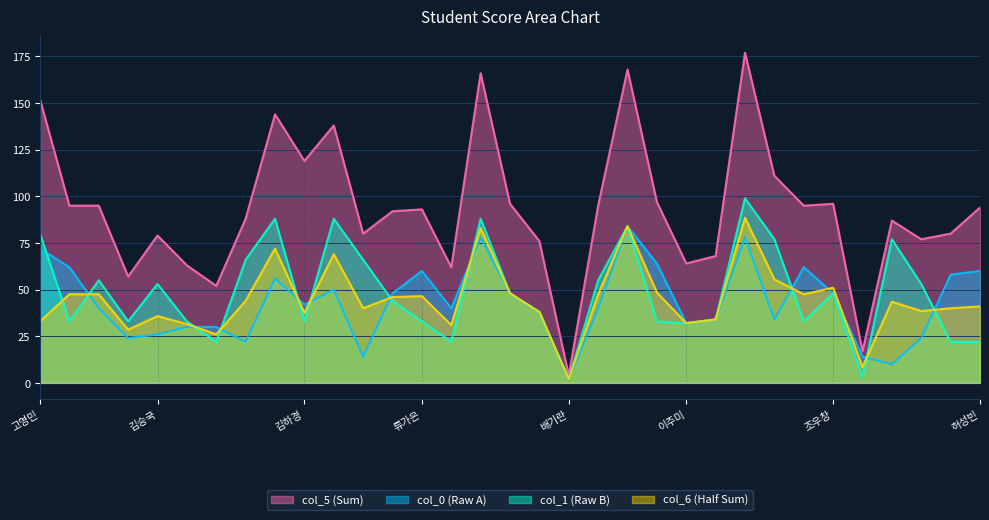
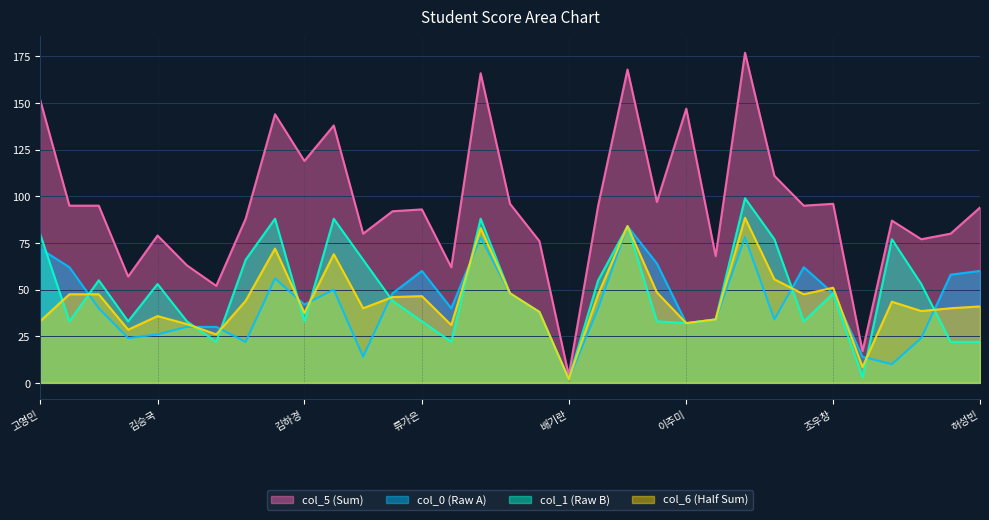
col_5 (Sum), 이주미: 64 -> 147
